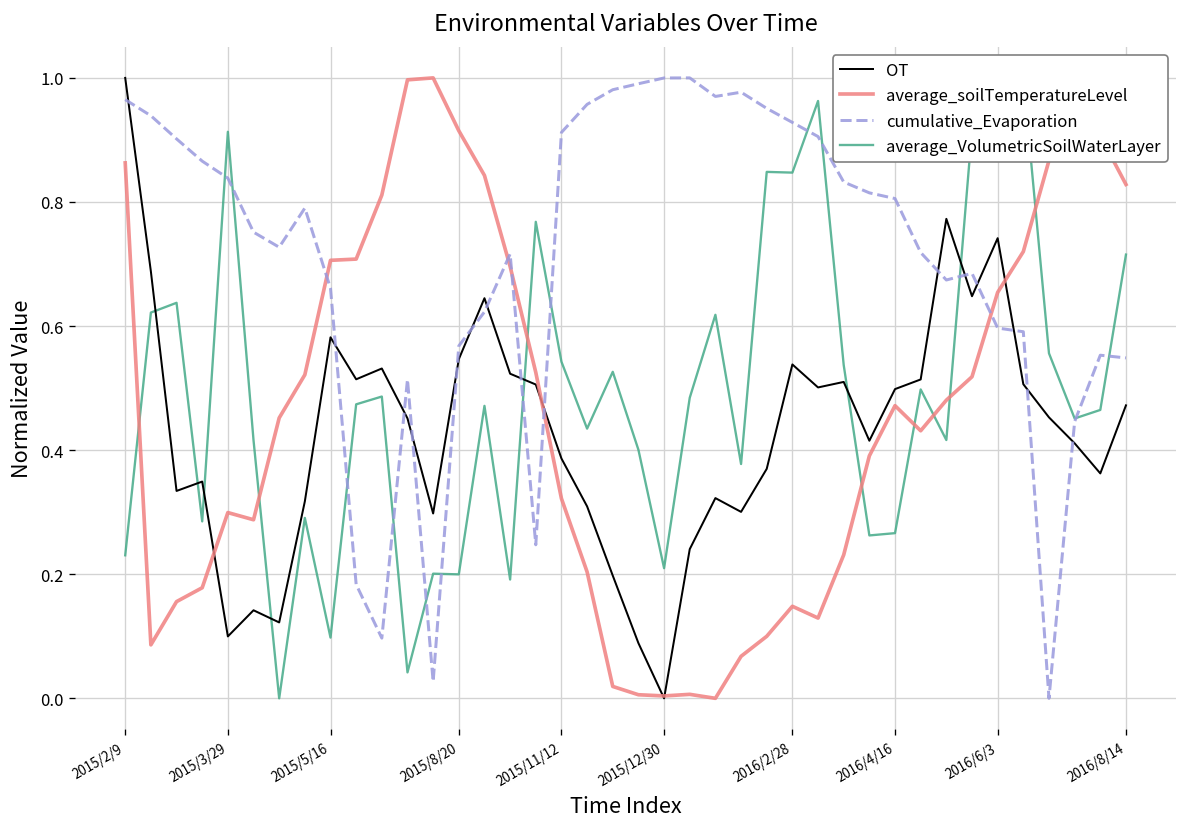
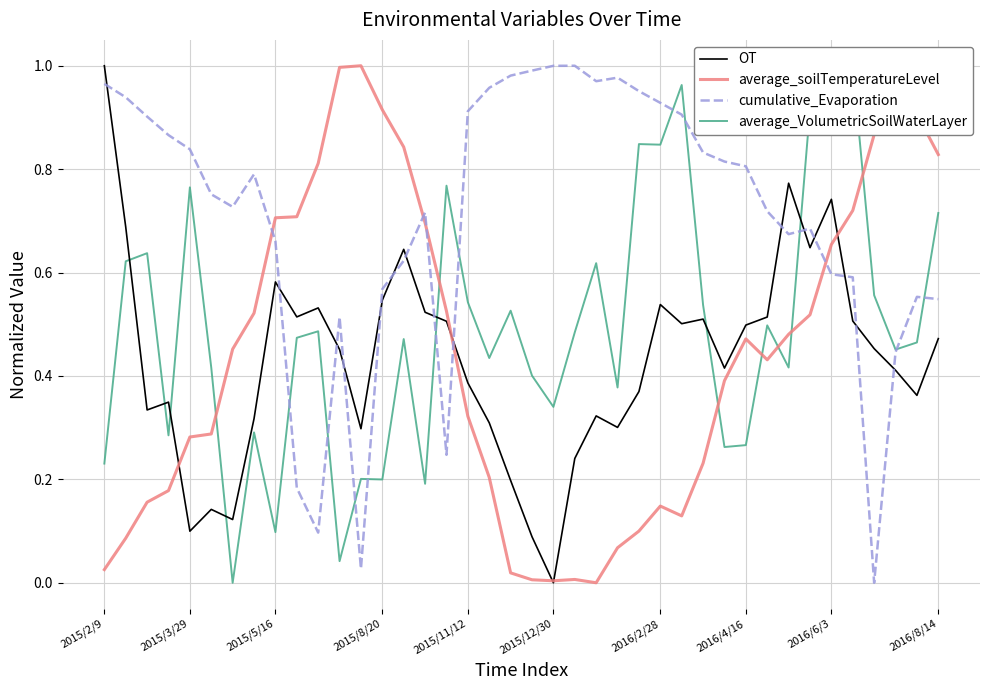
average_soilTemperatureLevel, 2015/2/9: 0.86 -> 0.03
average_soilTemperatureLevel, 2015/3/29: 0.30 -> 0.28
average_VolumetricSoilWaterLayer, 2015/3/29: 0.91 -> 0.76
average_VolumetricSoilWaterLayer, 2015/12/30: 0.21 -> 0.34
